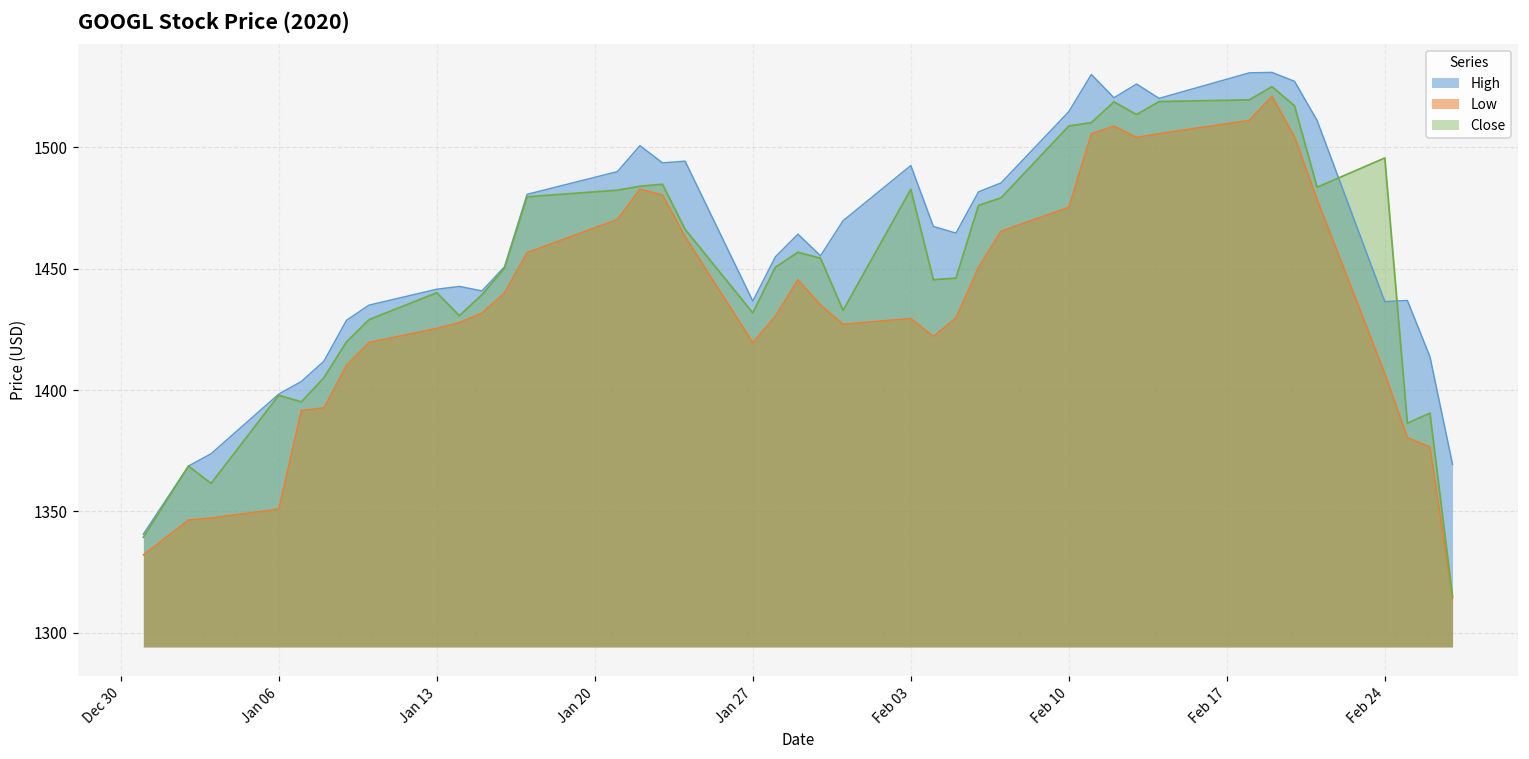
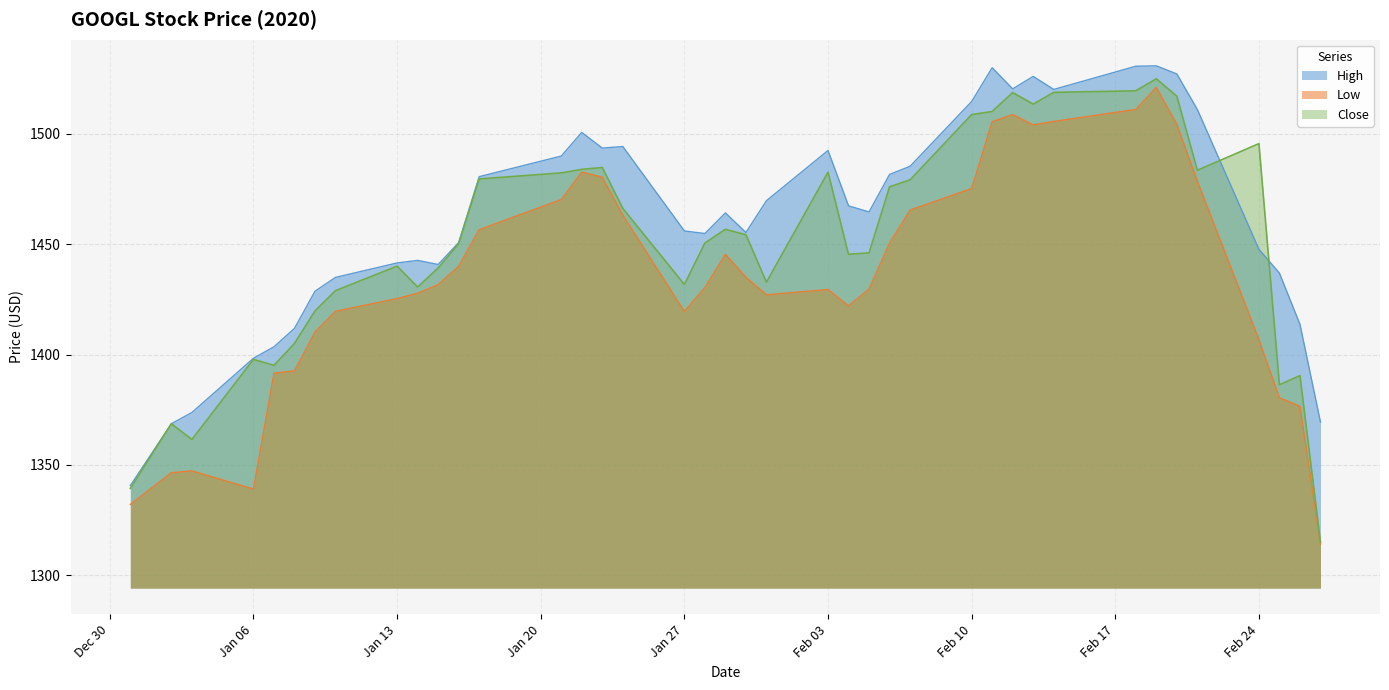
Low, Jan 06: 1351 -> 1339
High, Jan 27: 1437 -> 1456
High, Feb 24: 1436 -> 1448
